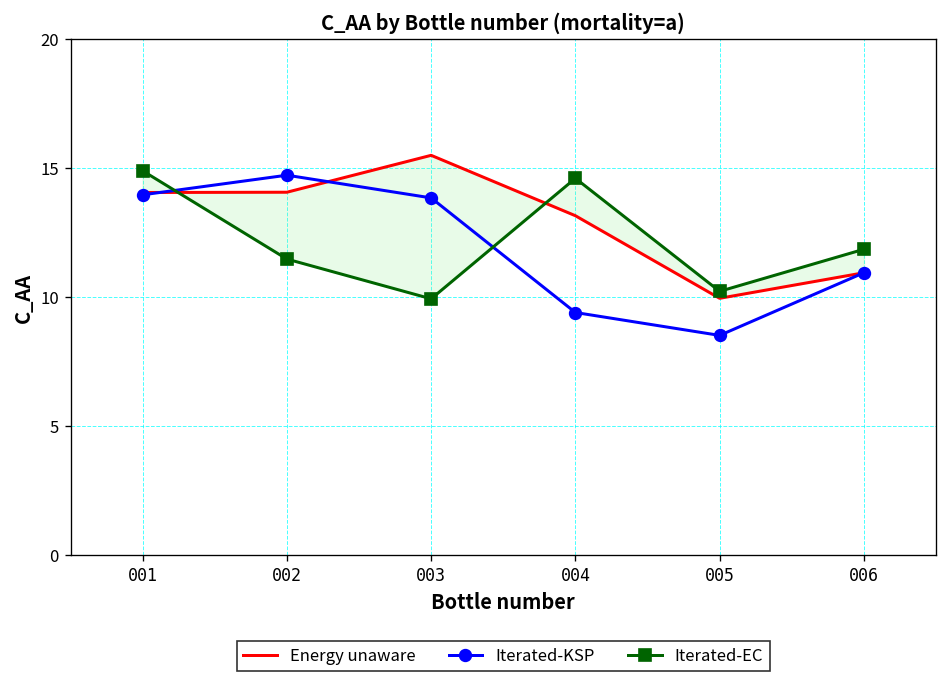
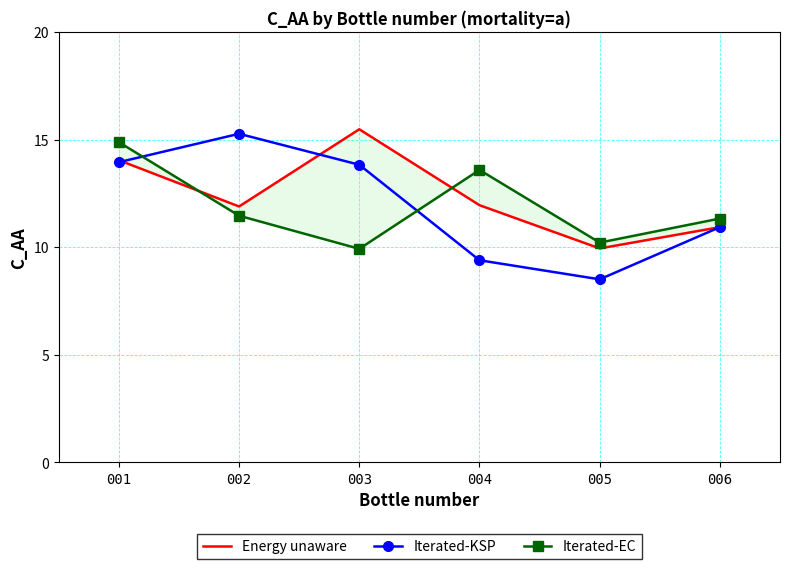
Energy unaware, 002: 14.1 -> 11.9
Iterated-KSP, 002: 14.7 -> 15.3
Energy unaware, 004: 13.2 -> 12.0
Iterated-EC, 004: 14.6 -> 13.6
Iterated-EC, 006: 11.9 -> 11.3
